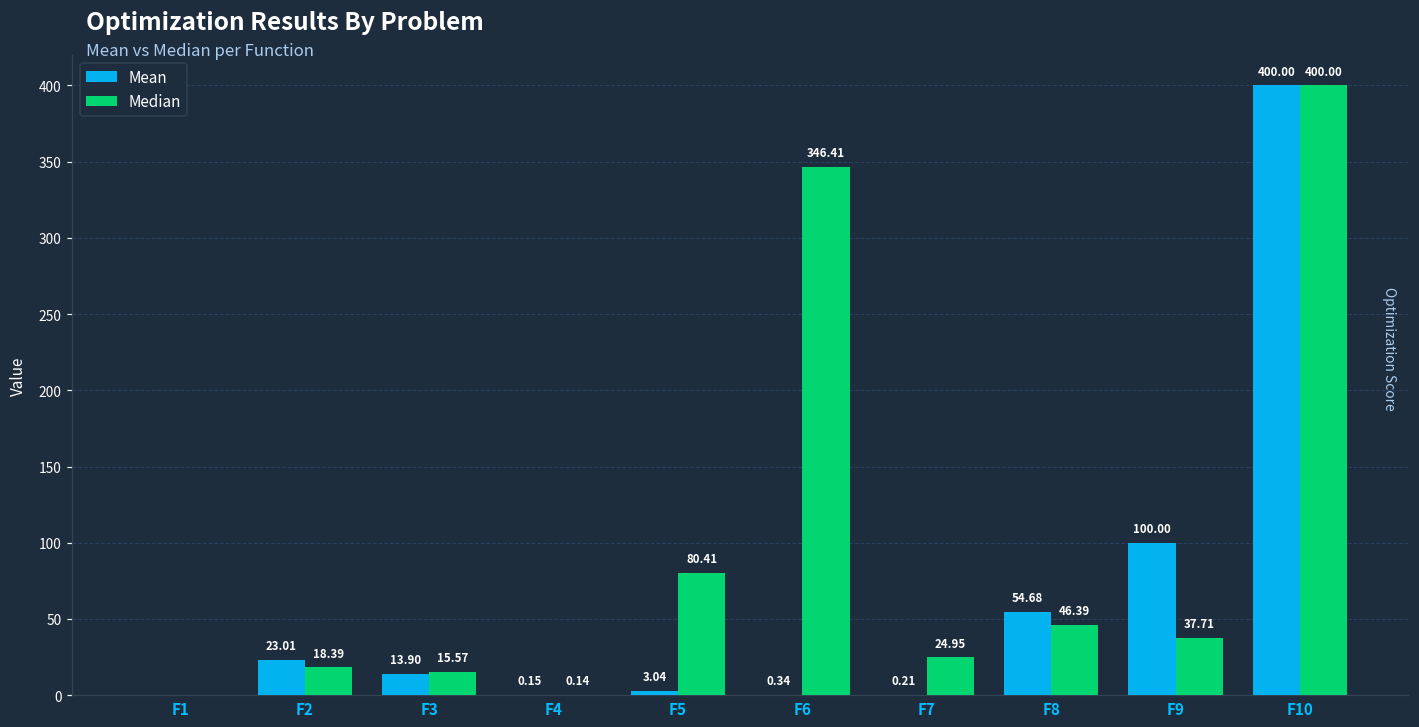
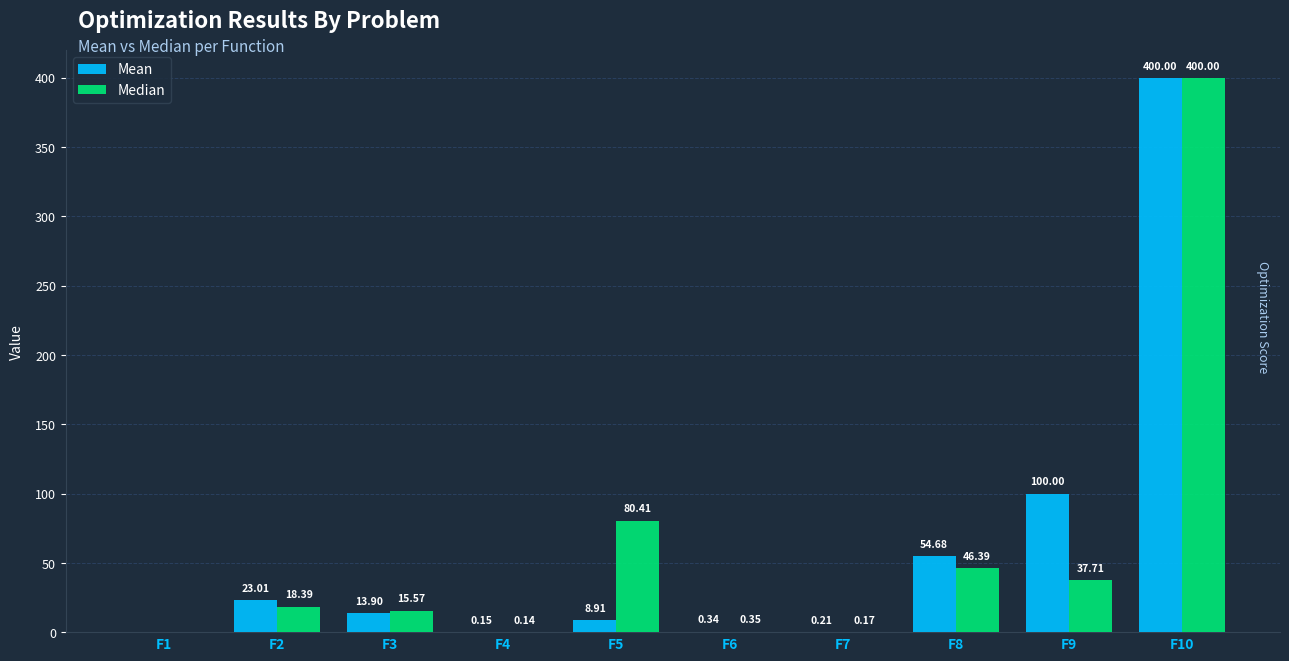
Mean, F5: 3.04 -> 8.91
Median, F6: 346.41 -> 0.35
Median, F7: 24.95 -> 0.17
